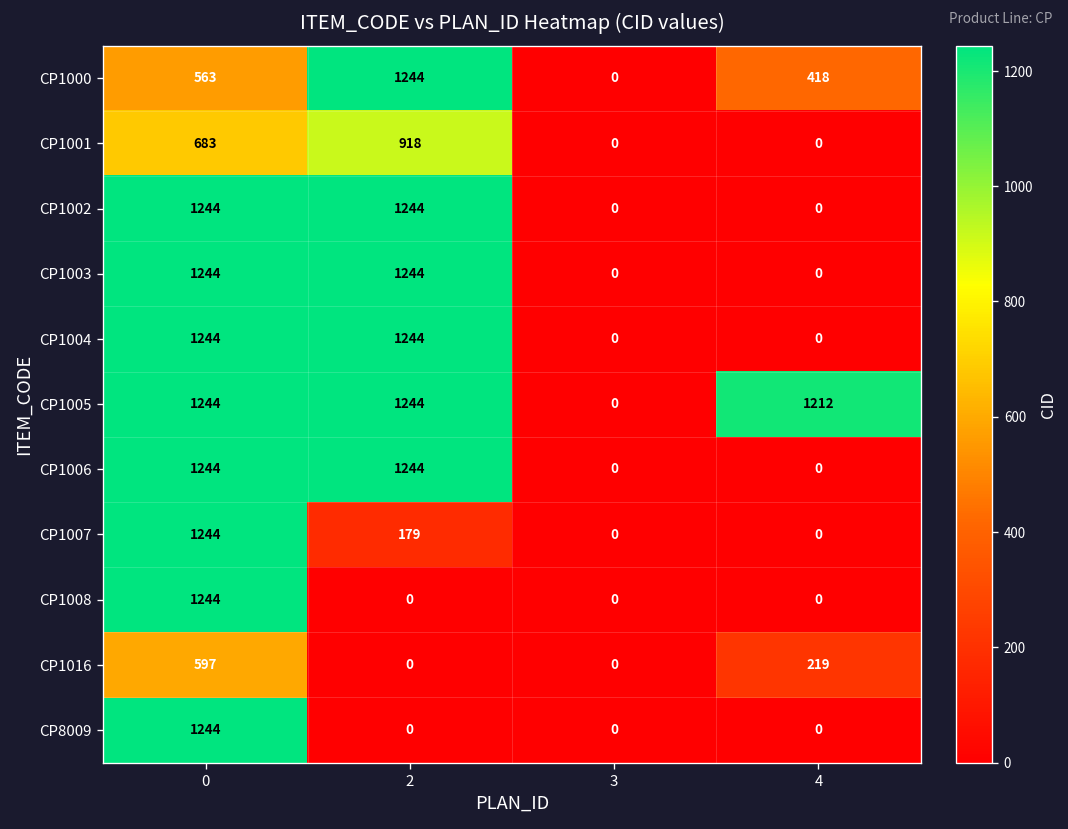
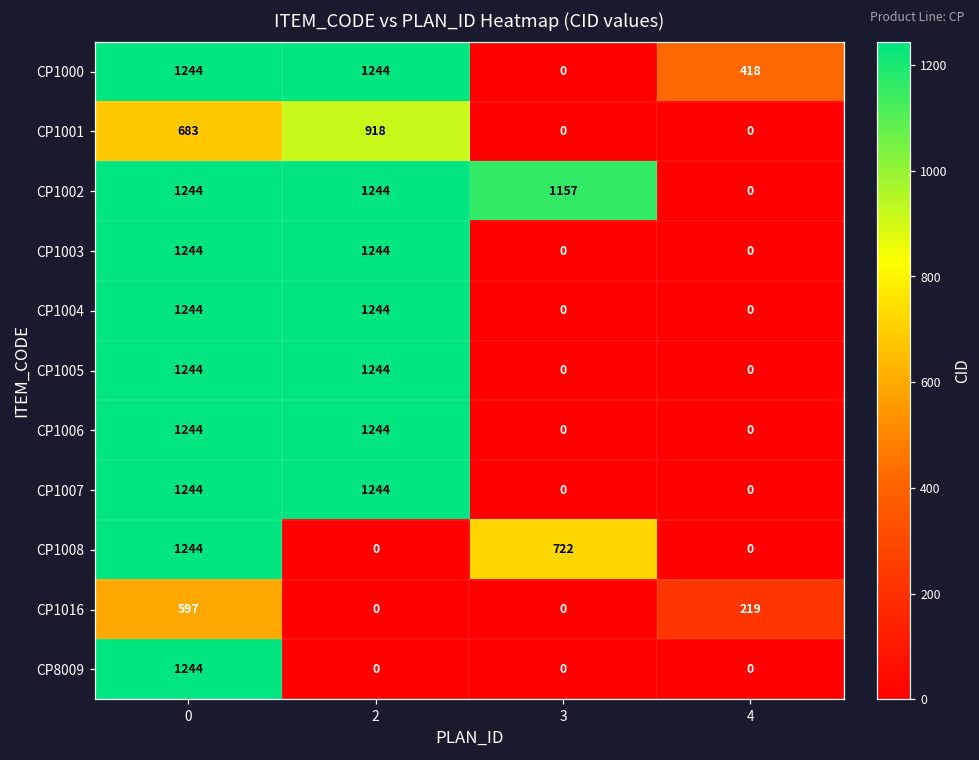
CP1000, 0: 563 -> 1244
CP1002, 3: 0 -> 1157
CP1005, 4: 1212 -> 0
CP1007, 2: 179 -> 1244
CP1008, 3: 0 -> 722
